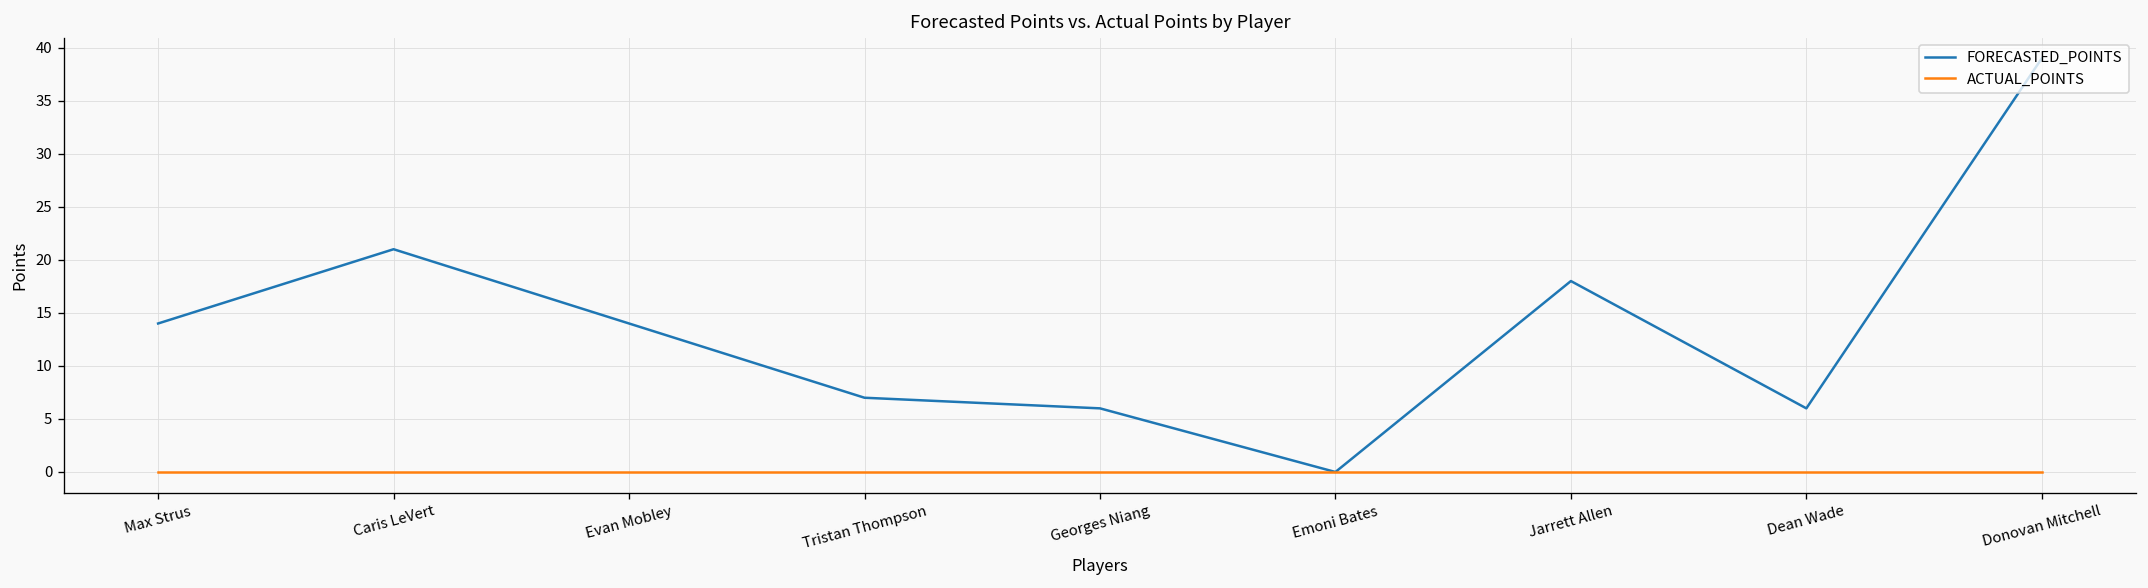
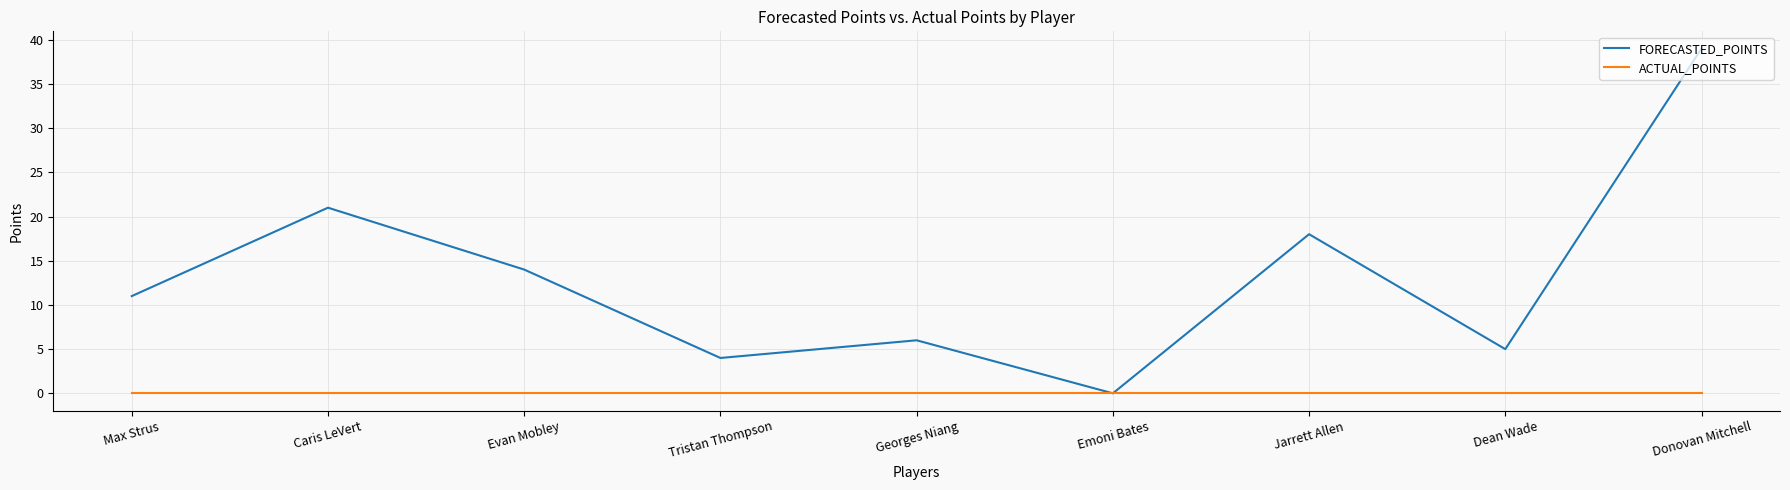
FORECASTED_POINTS, Max Strus: 14 -> 11
FORECASTED_POINTS, Tristan Thompson: 7 -> 4
FORECASTED_POINTS, Dean Wade: 6 -> 5
